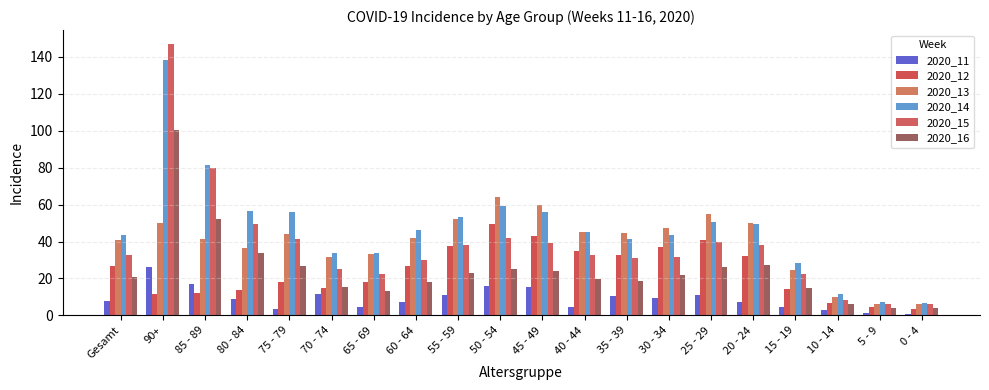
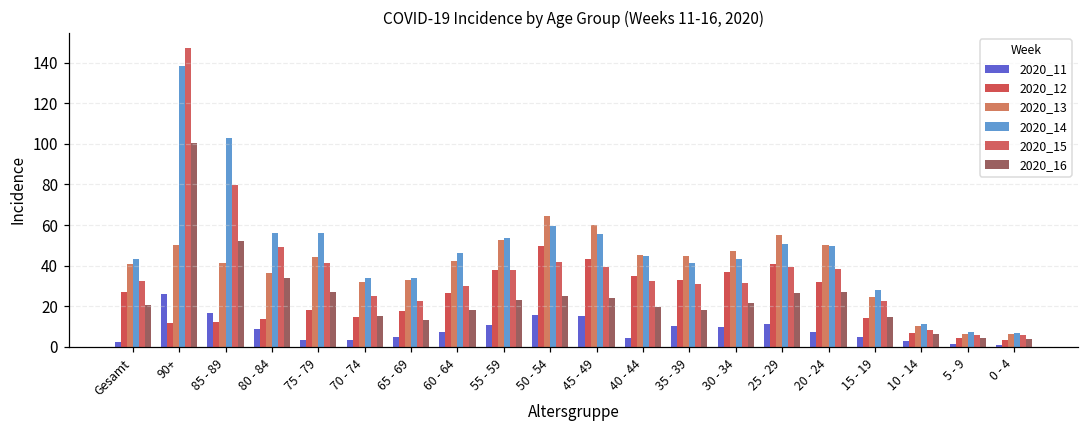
2020_11, Gesamt: 8 -> 2
2020_14, 85 - 89: 82 -> 103
2020_11, 70 - 74: 12 -> 4
